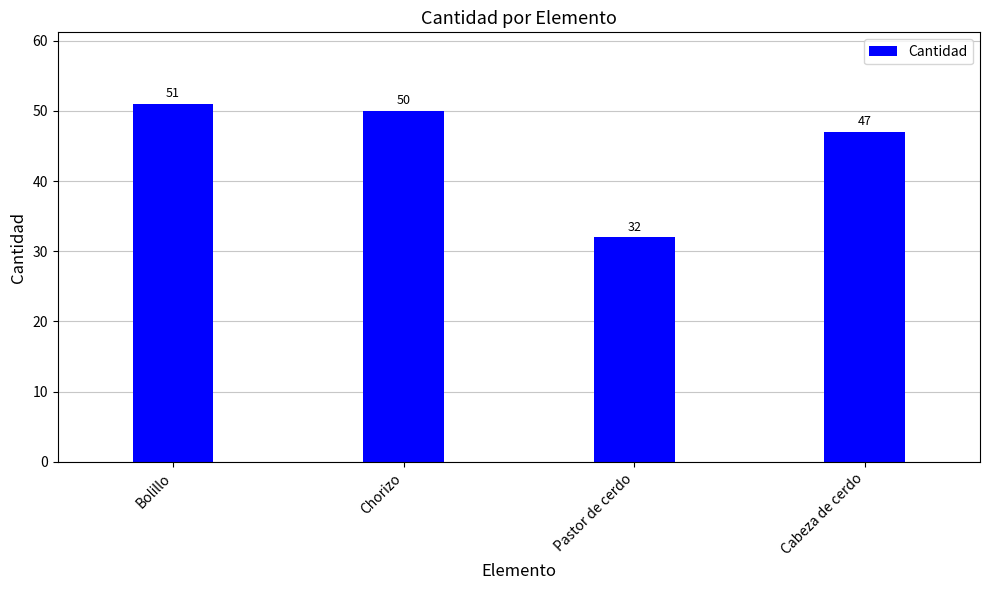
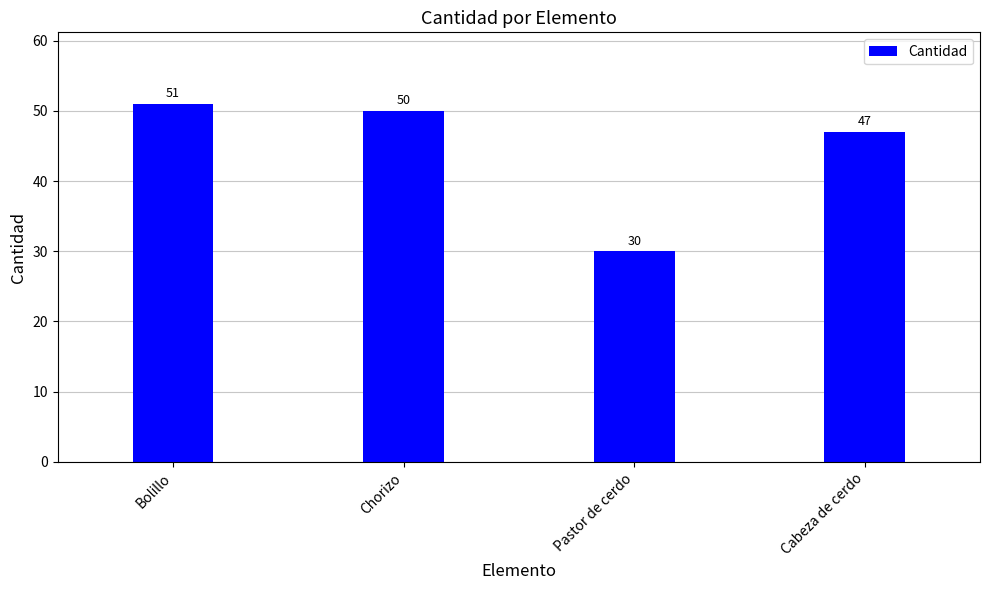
Pastor de cerdo: 32 -> 30
